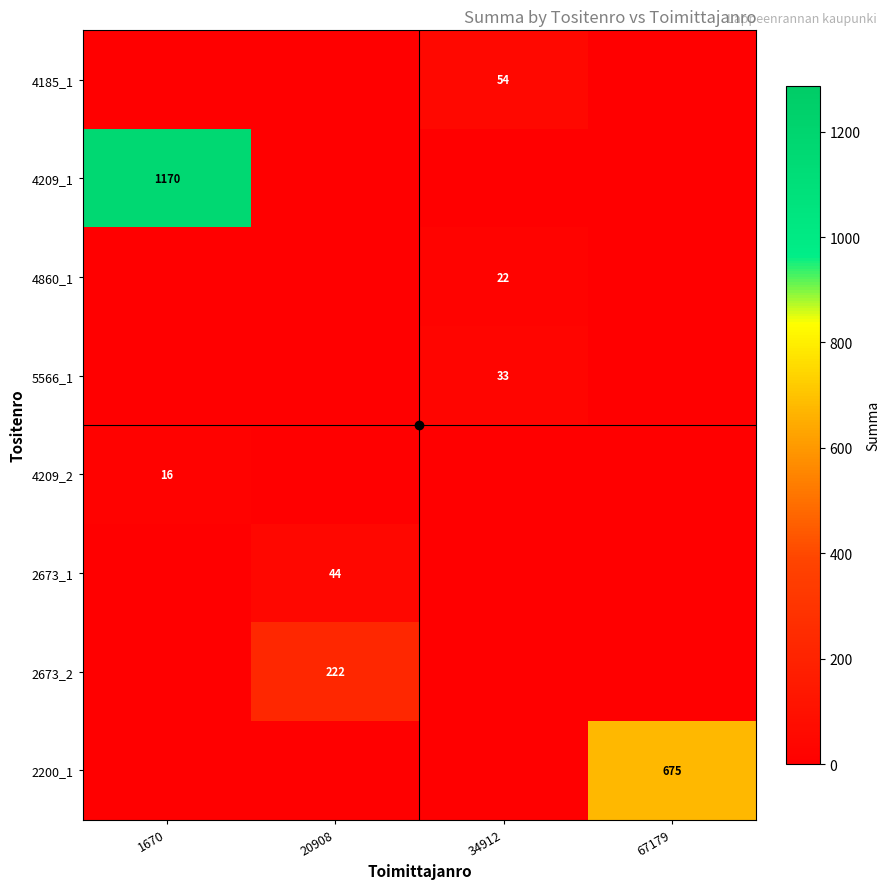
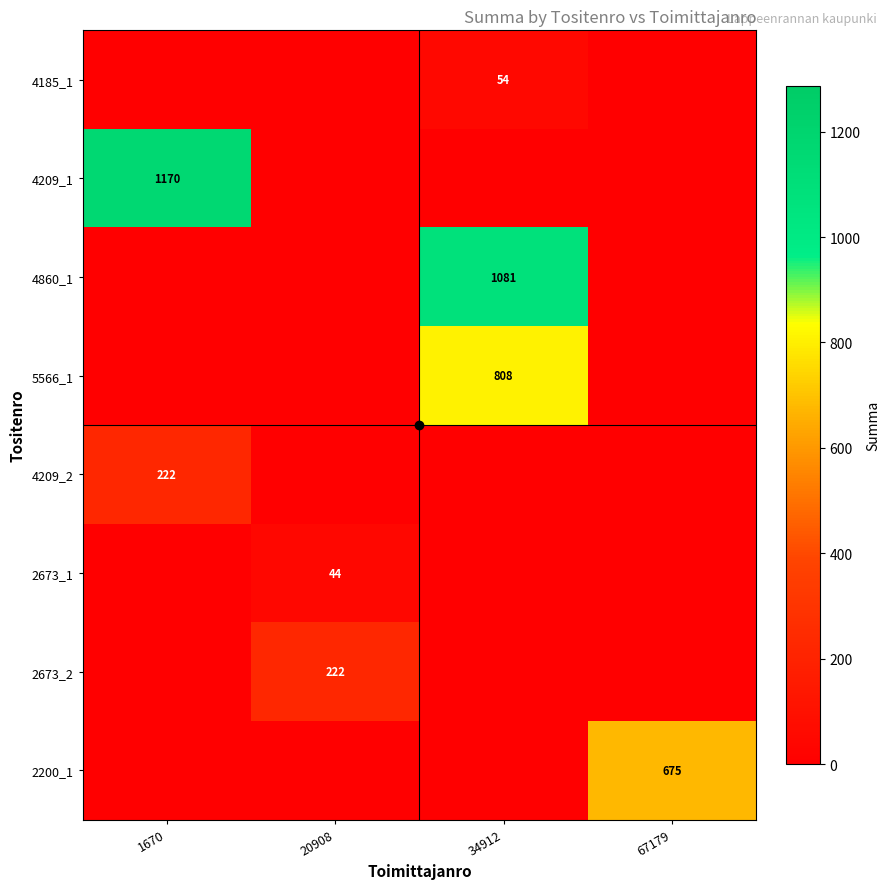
4860_1, 34912: 22 -> 1081
5566_1, 34912: 33 -> 808
4209_2, 1670: 16 -> 222
